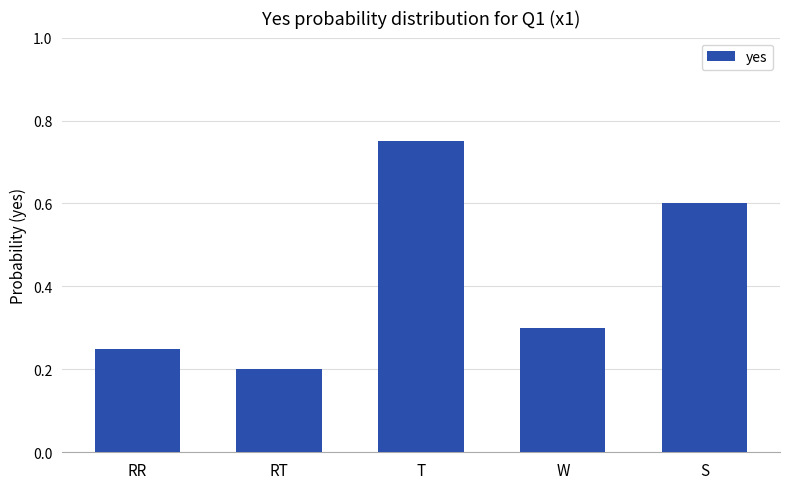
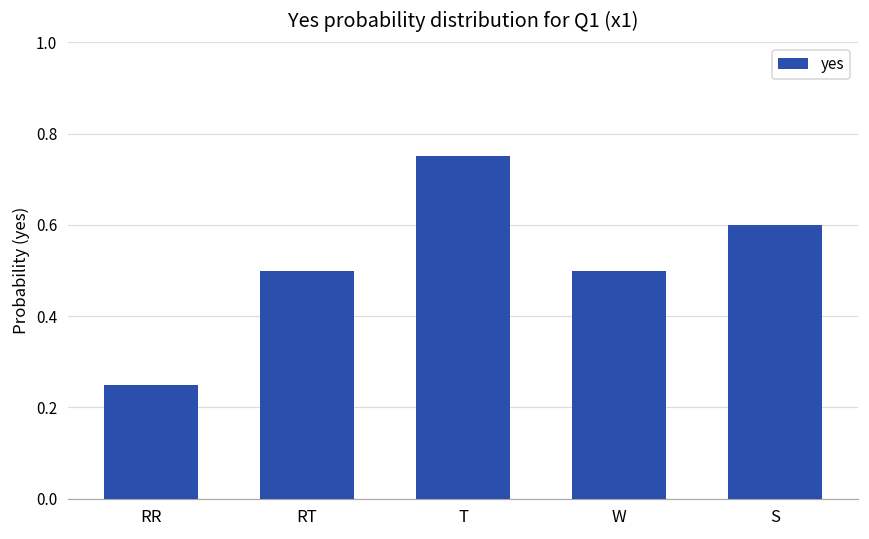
RT: 0.2 -> 0.5
W: 0.3 -> 0.5
